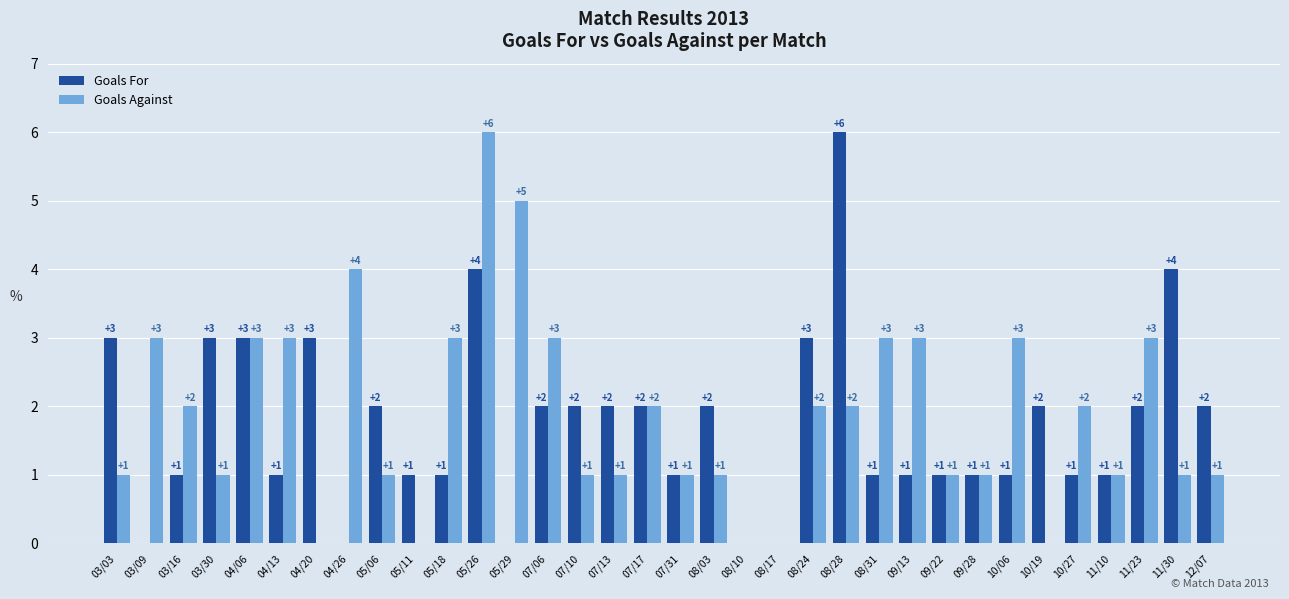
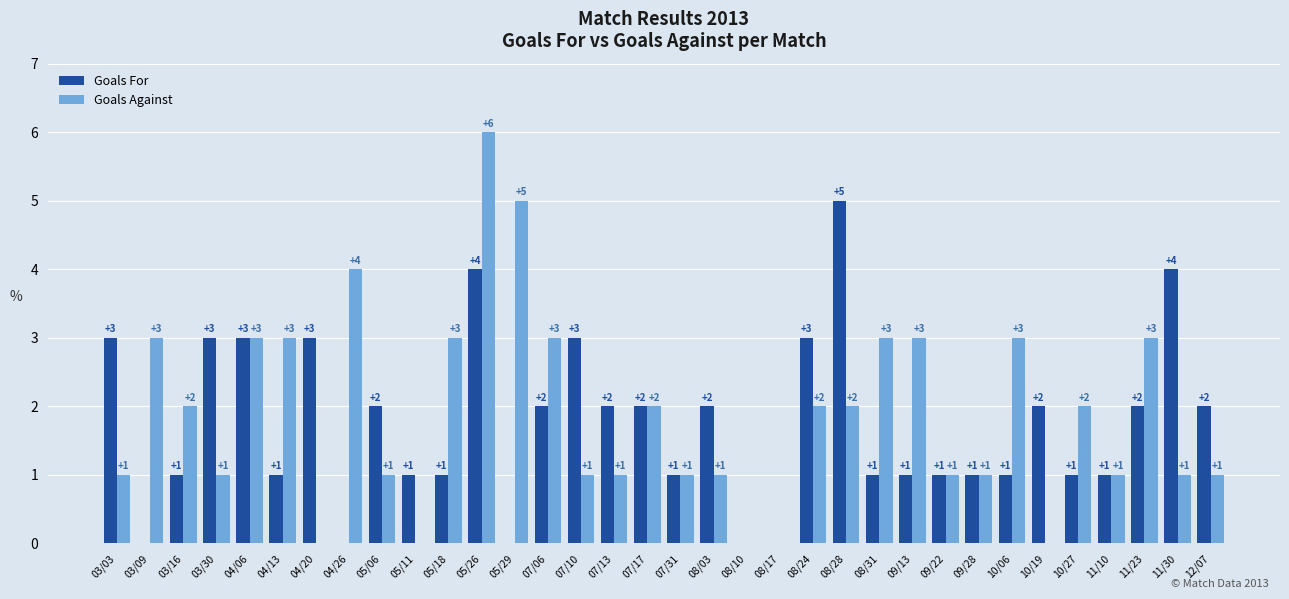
Goals For, 07/10: +2 -> +3
Goals For, 08/28: +6 -> +5
